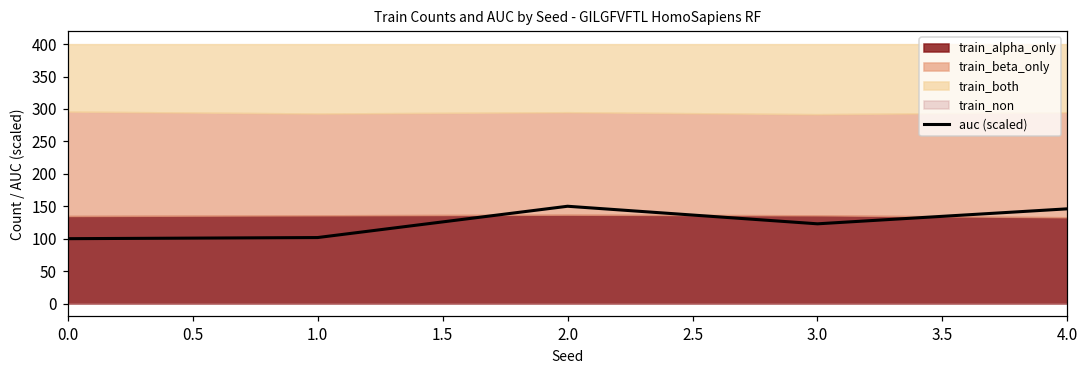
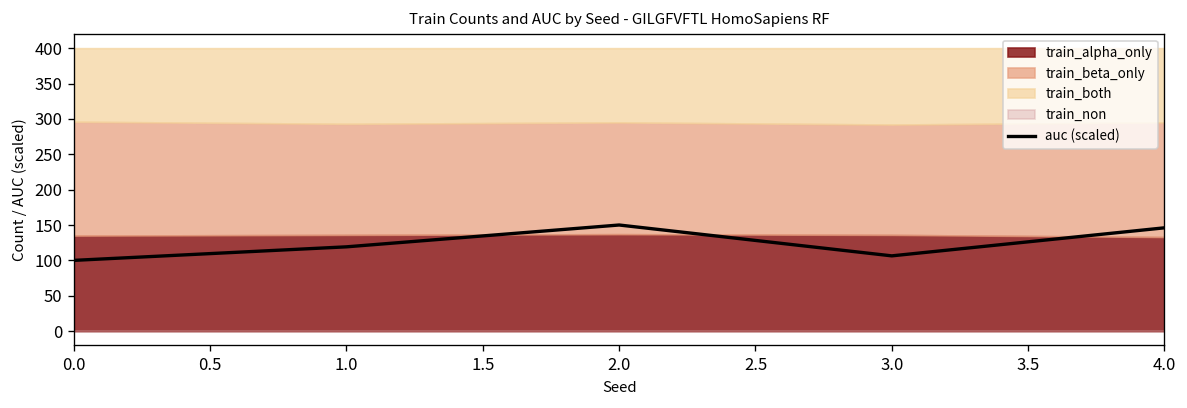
auc (scaled), 1.0: 100 -> 120
auc (scaled), 3.0: 120 -> 110
